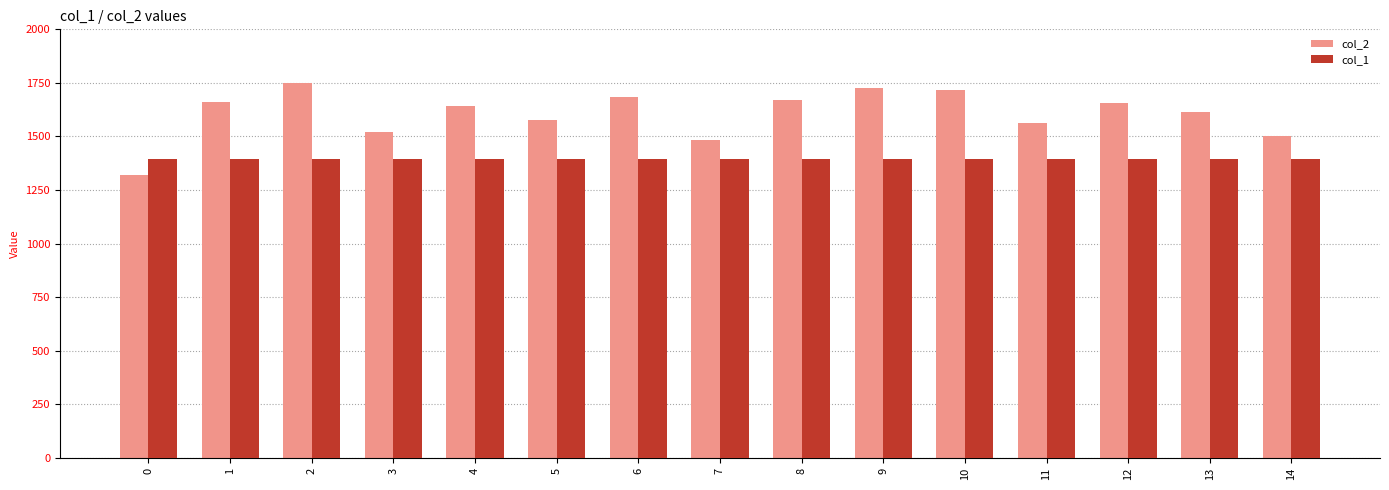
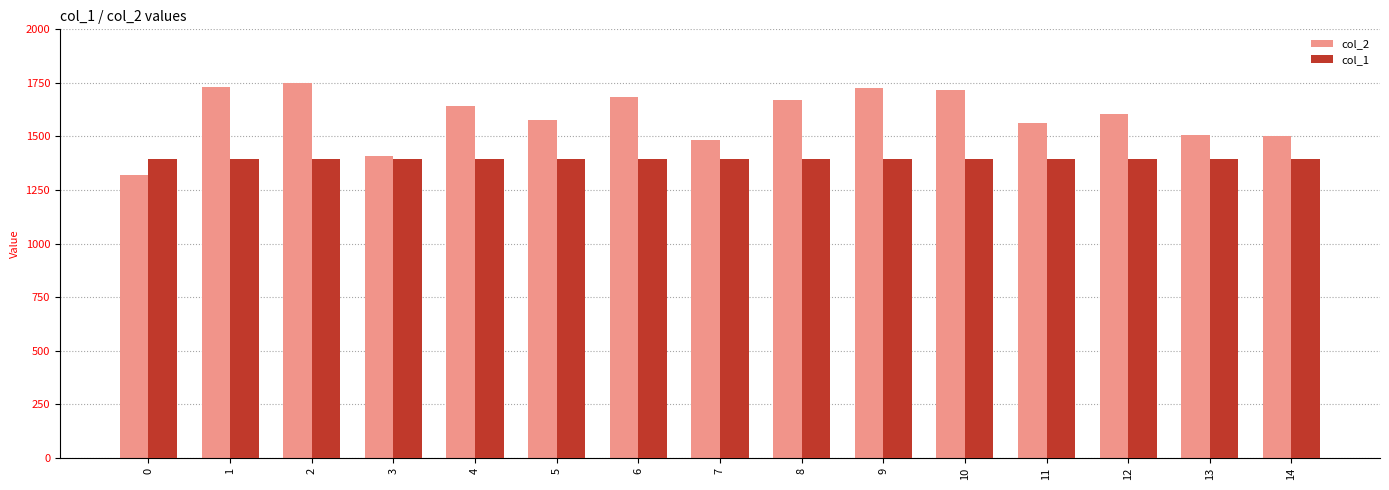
col_2, 1: 1660 -> 1730
col_2, 3: 1520 -> 1410
col_2, 12: 1660 -> 1610
col_2, 13: 1620 -> 1510
